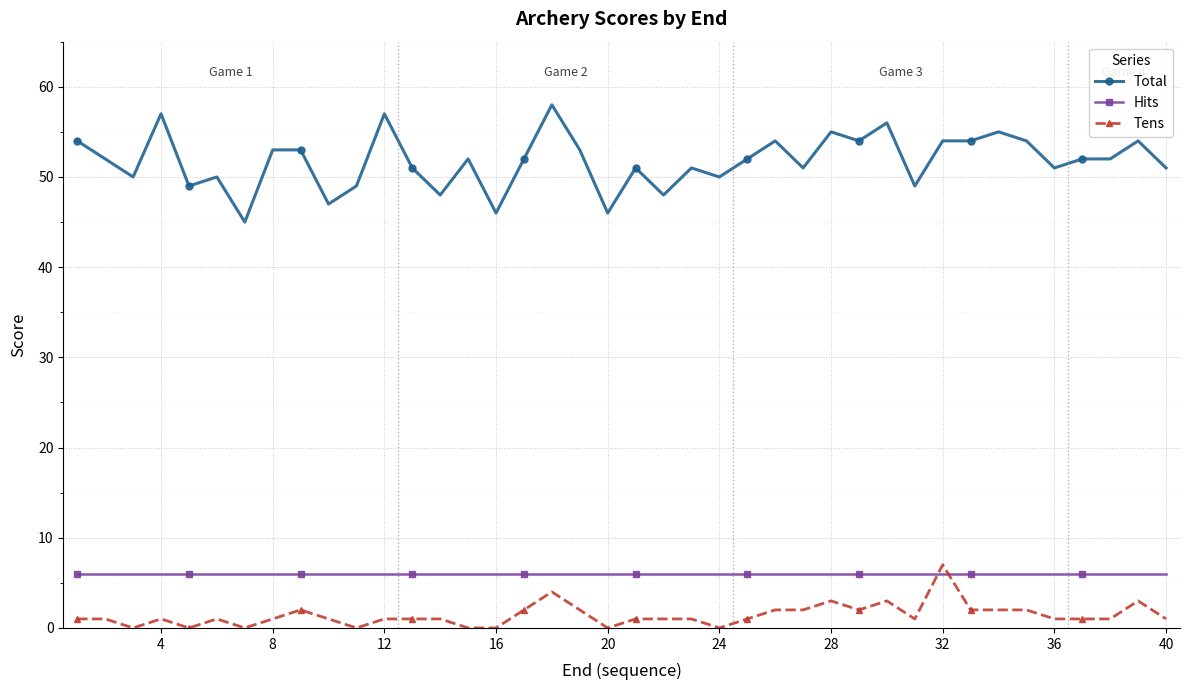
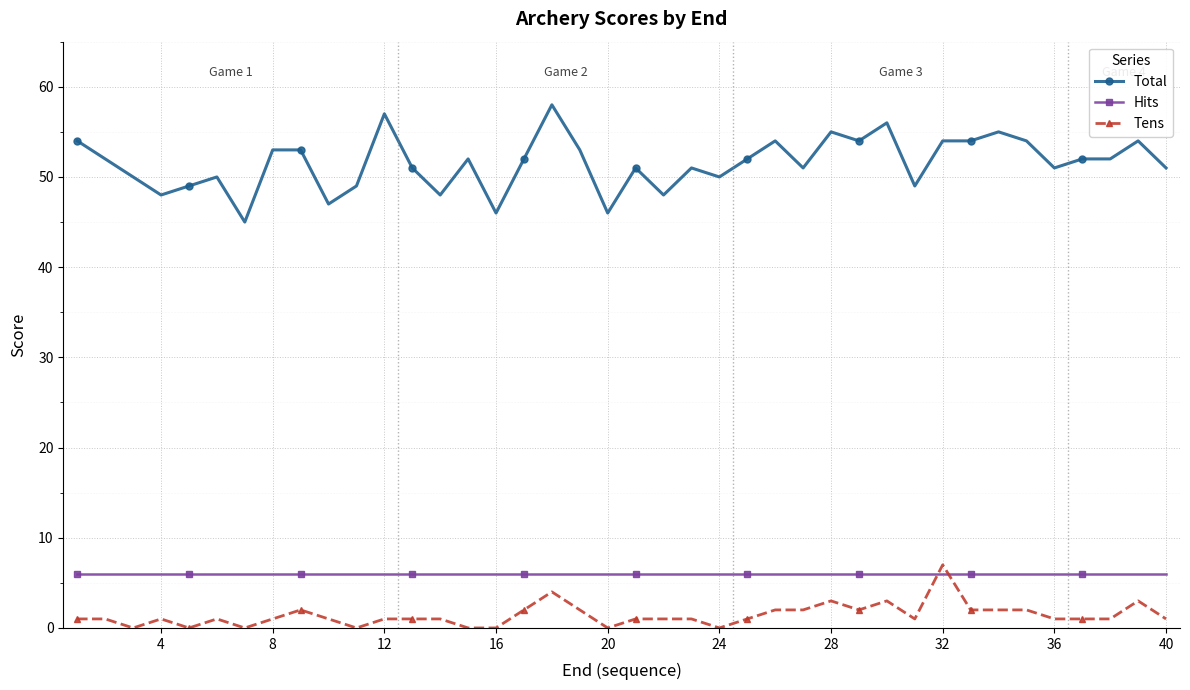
Total, 4: 57 -> 48
